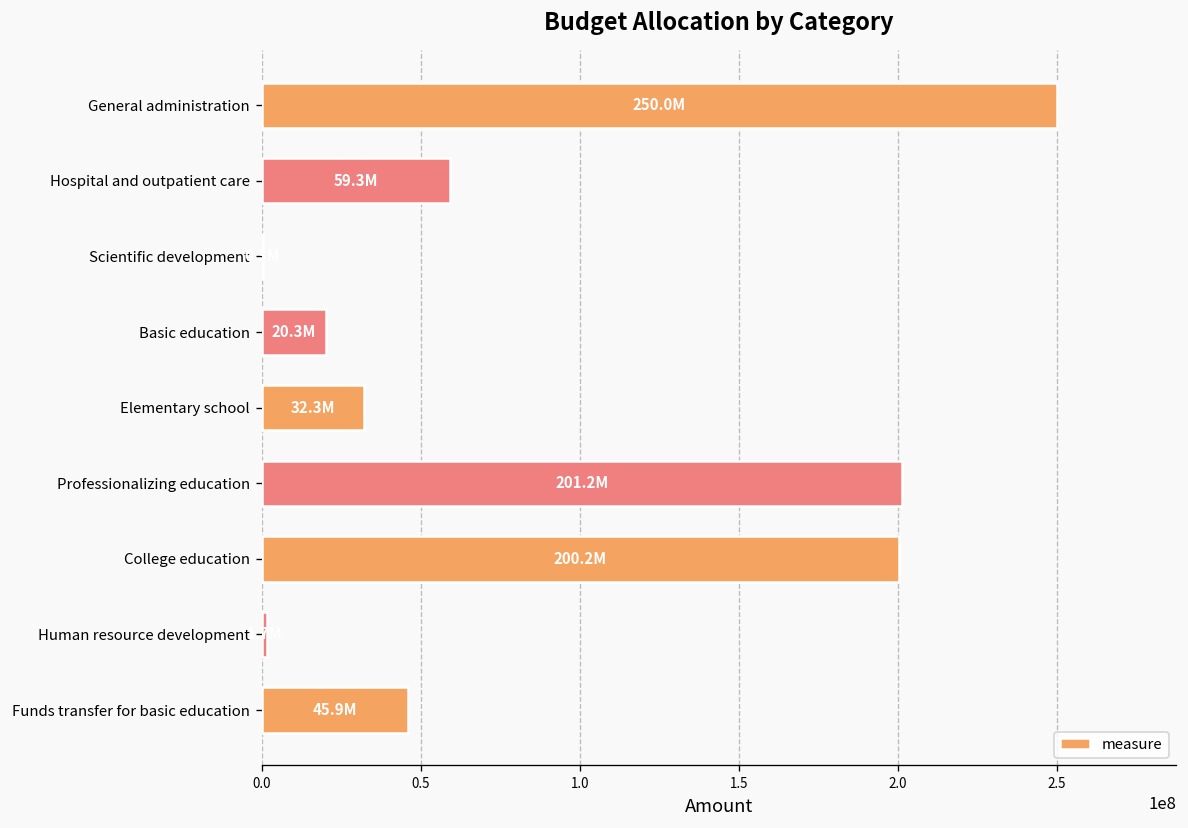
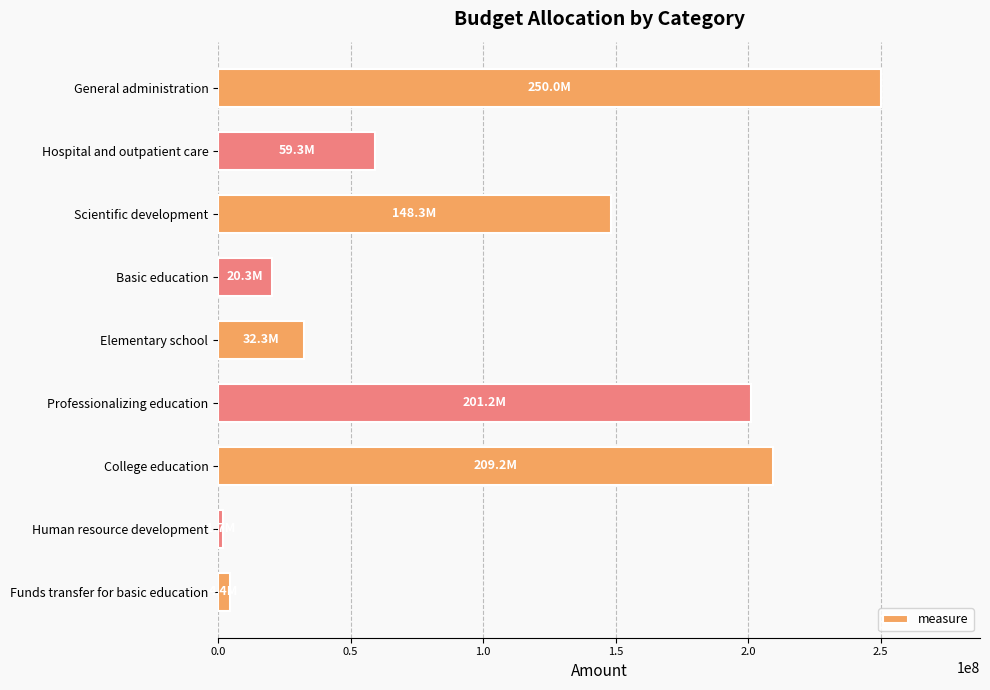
Scientific development: 0 -> 148000000
College education: 200.2M -> 209.2M
Funds transfer for basic education: 46000000 -> 4000000
